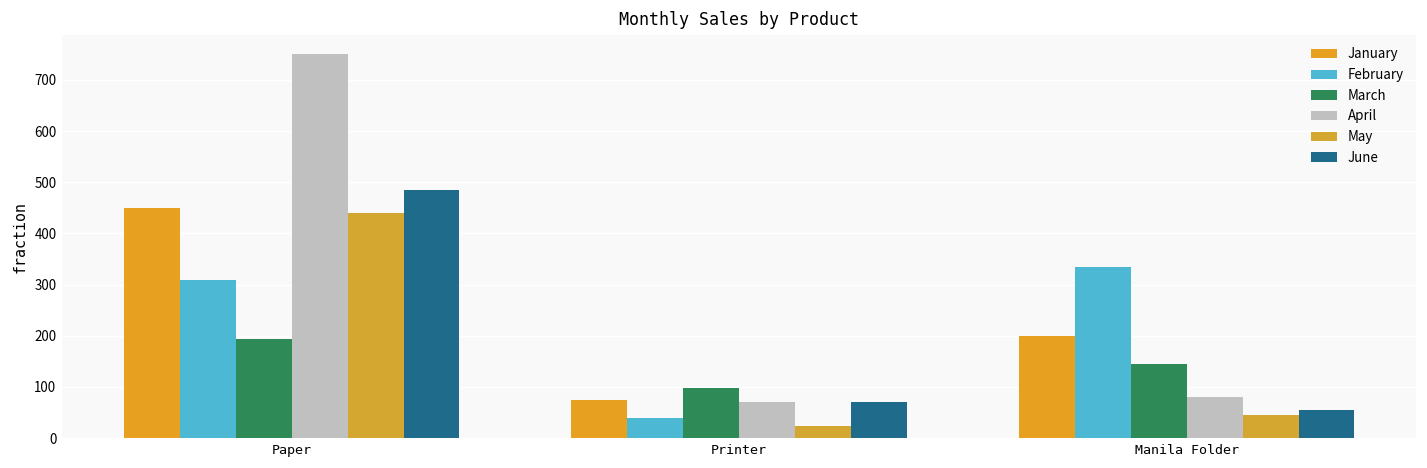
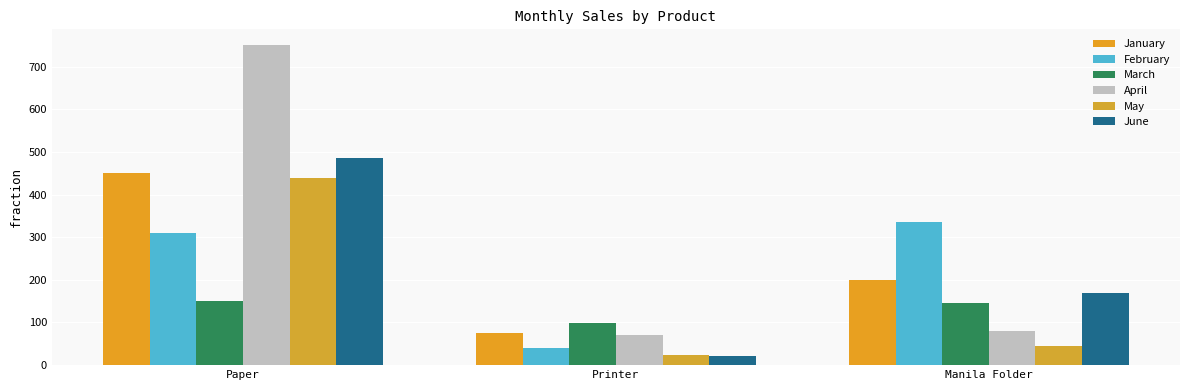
March, Paper: 190 -> 150
June, Printer: 70 -> 20
June, Manila Folder: 60 -> 170
